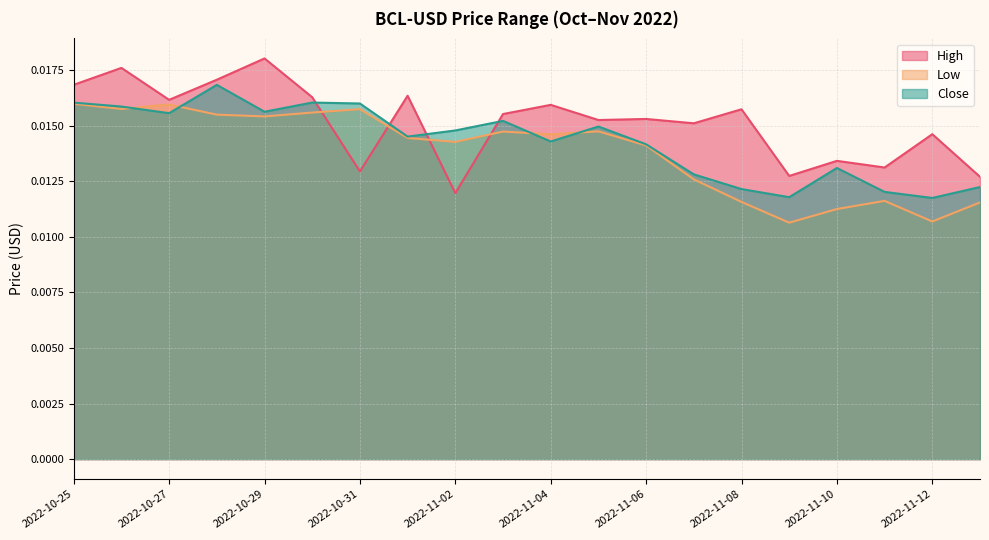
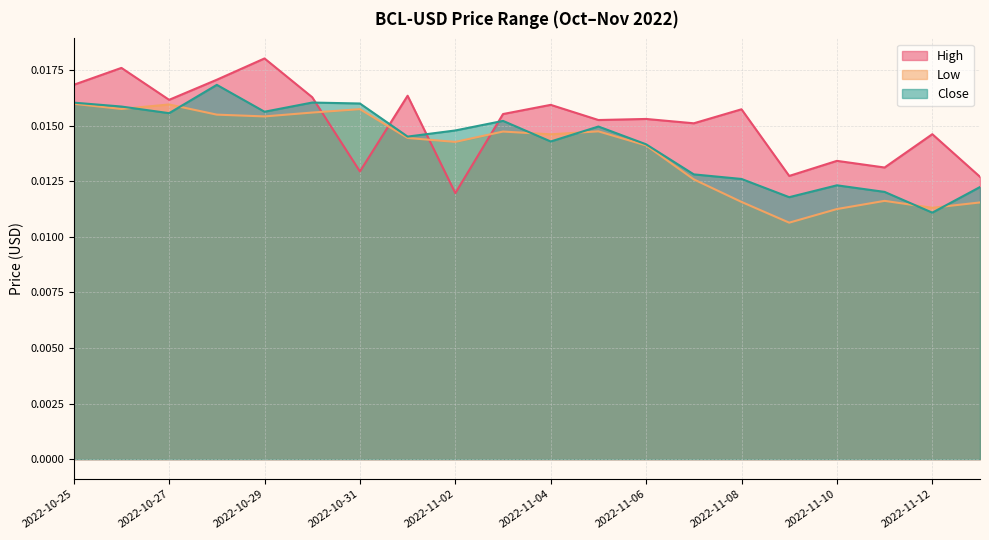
Close, 2022-11-08: 0.0121 -> 0.0126
Close, 2022-11-10: 0.0131 -> 0.0123
Low, 2022-11-12: 0.0107 -> 0.0113
Close, 2022-11-12: 0.0117 -> 0.0111
